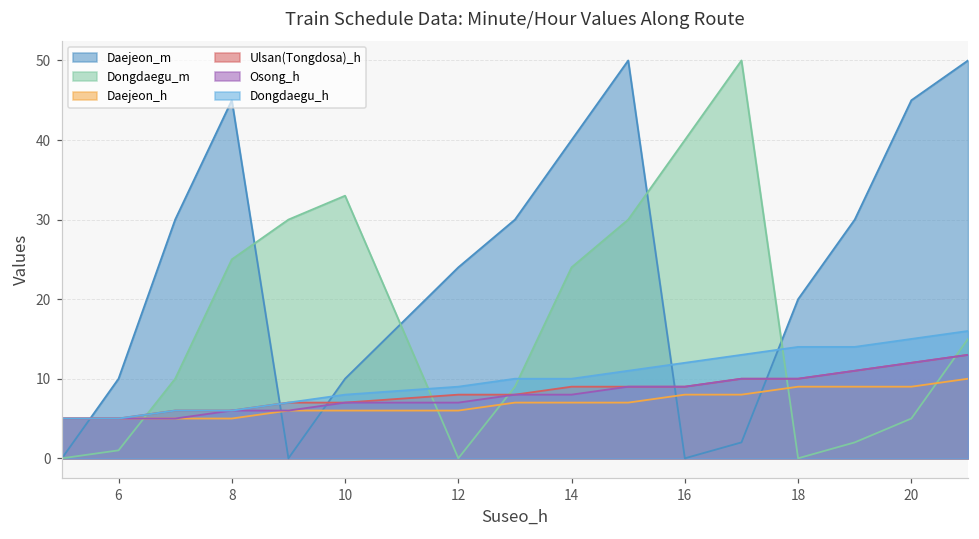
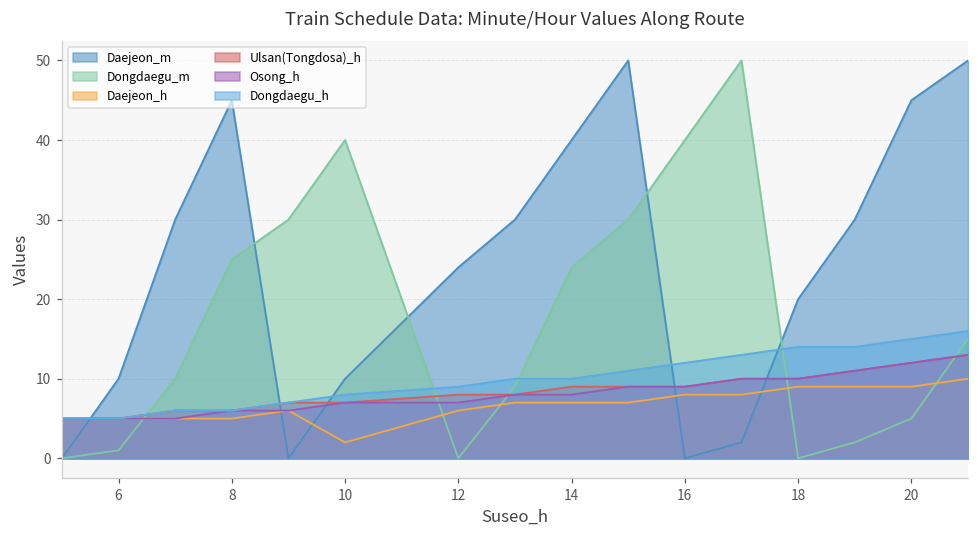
Dongdaegu_m, 10: 33 -> 40
Daejeon_h, 10: 6 -> 2
